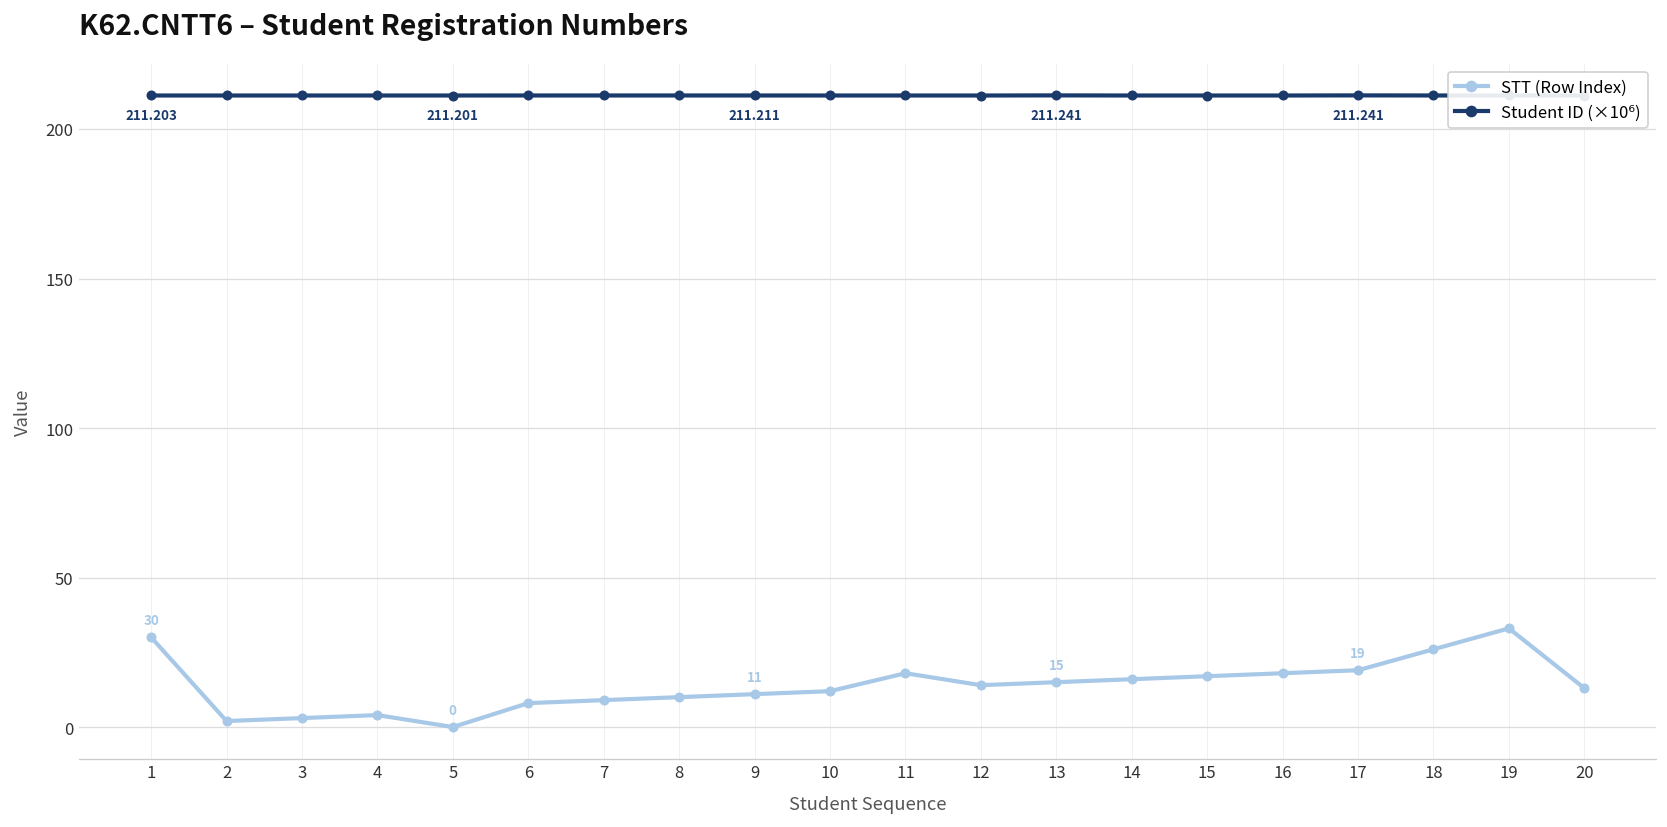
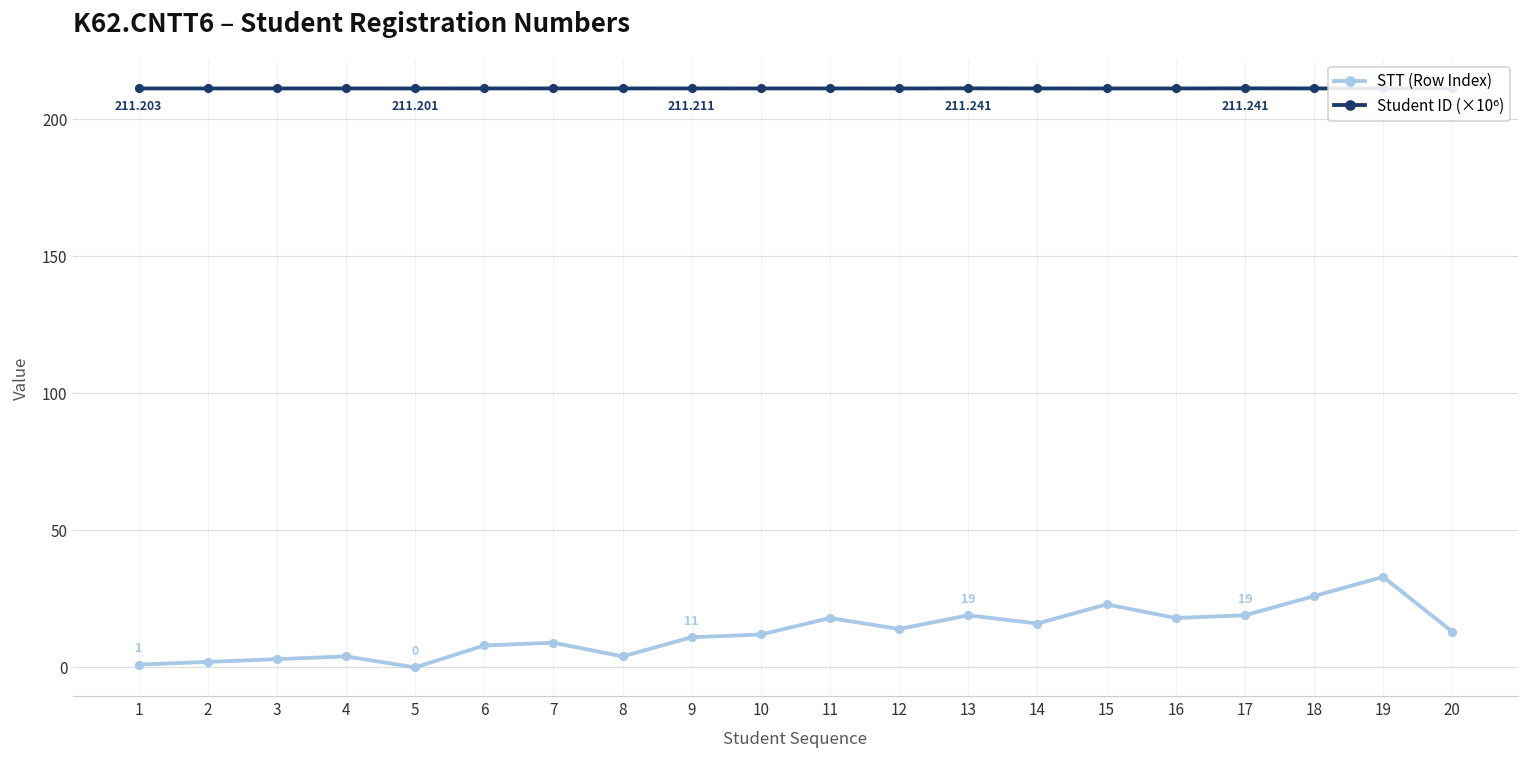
STT (Row Index), 1: 30 -> 1
STT (Row Index), 8: 10 -> 4
STT (Row Index), 13: 15 -> 19
STT (Row Index), 15: 17 -> 23
